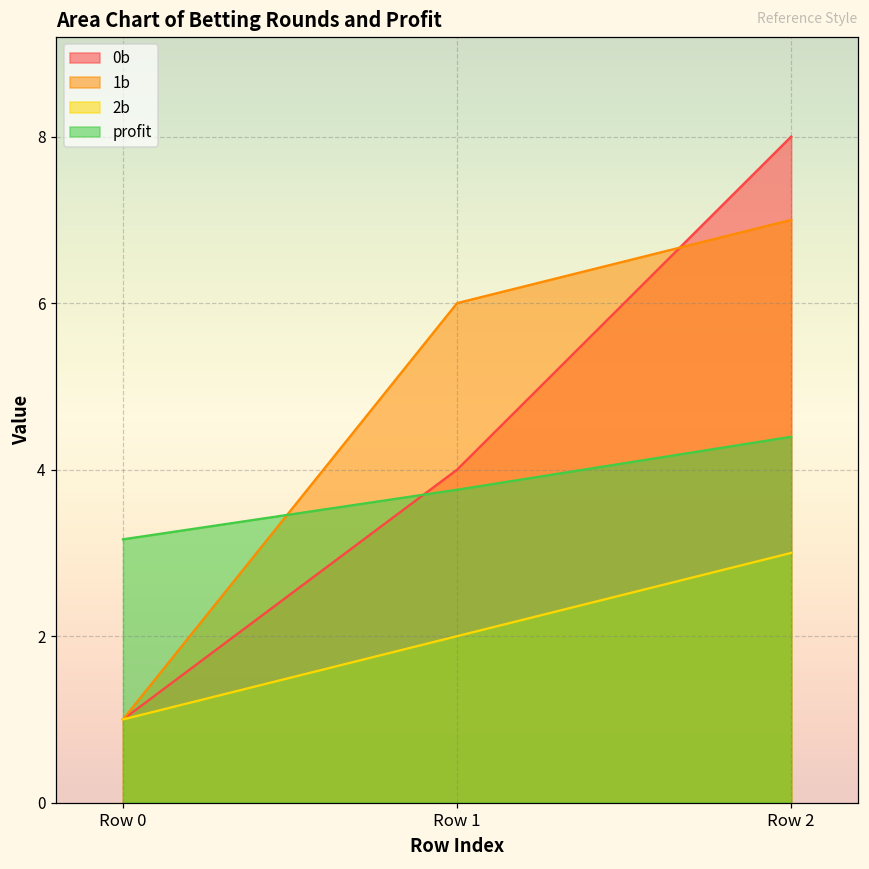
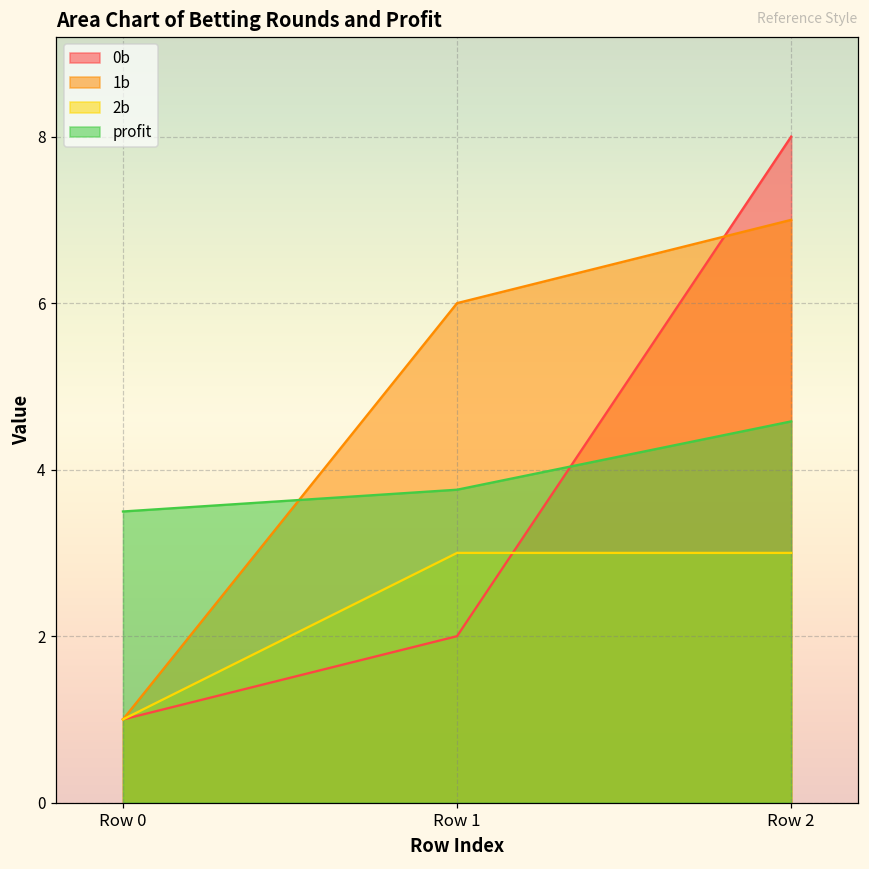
profit, Row 0: 3.2 -> 3.5
0b, Row 1: 4 -> 2
2b, Row 1: 2 -> 3
profit, Row 2: 4.4 -> 4.6
